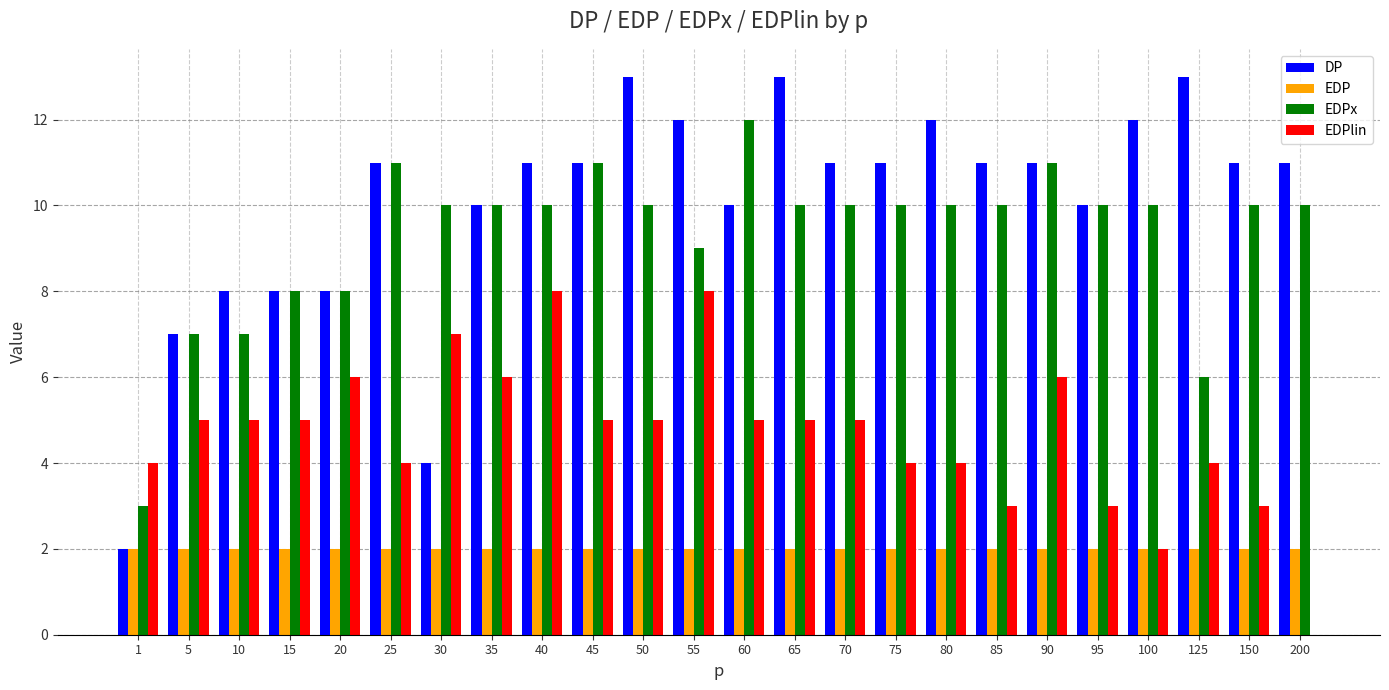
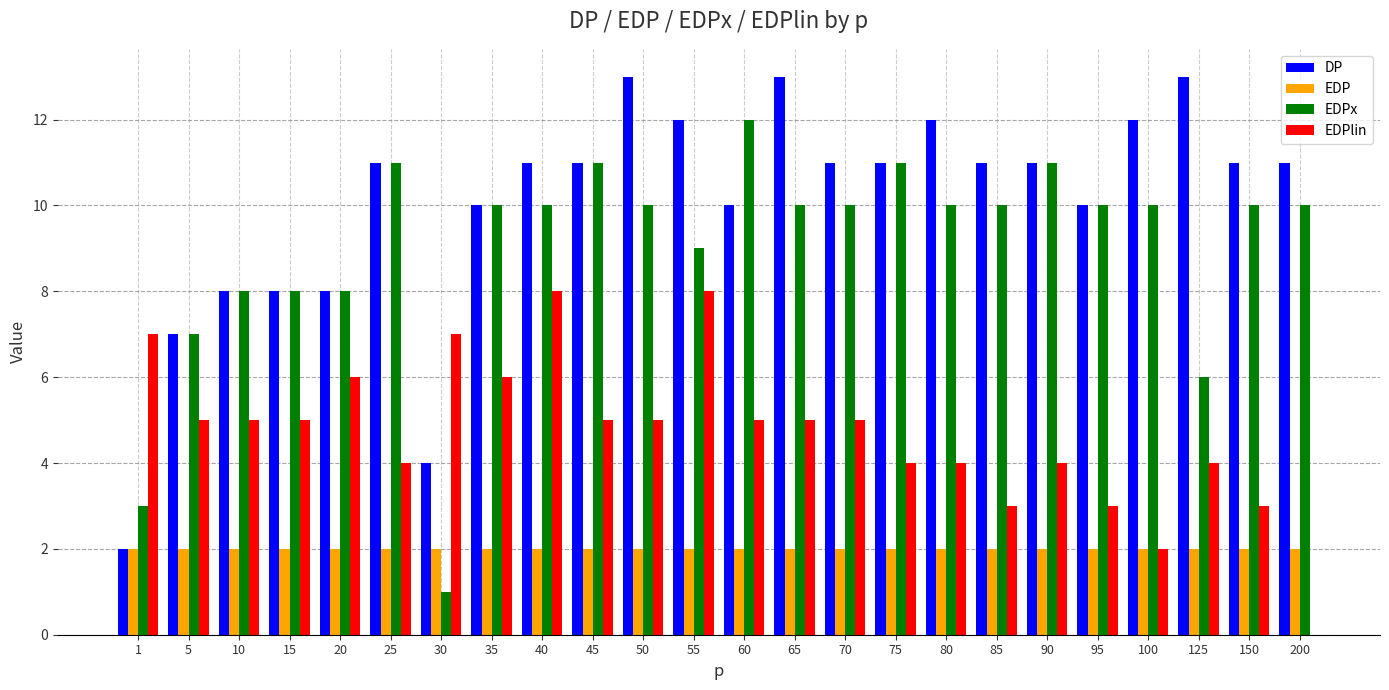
EDPlin, 1: 4 -> 7
EDPx, 10: 7 -> 8
EDPx, 30: 10 -> 1
EDPx, 75: 10 -> 11
EDPlin, 90: 6 -> 4
